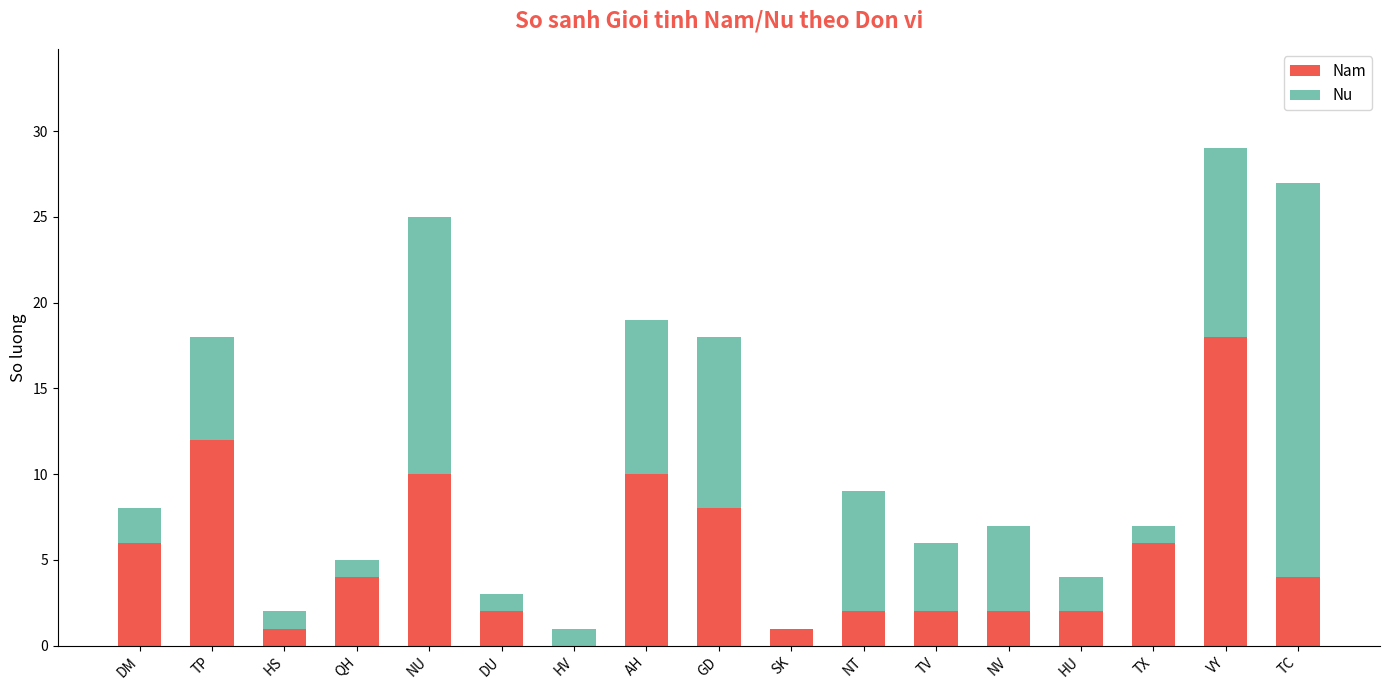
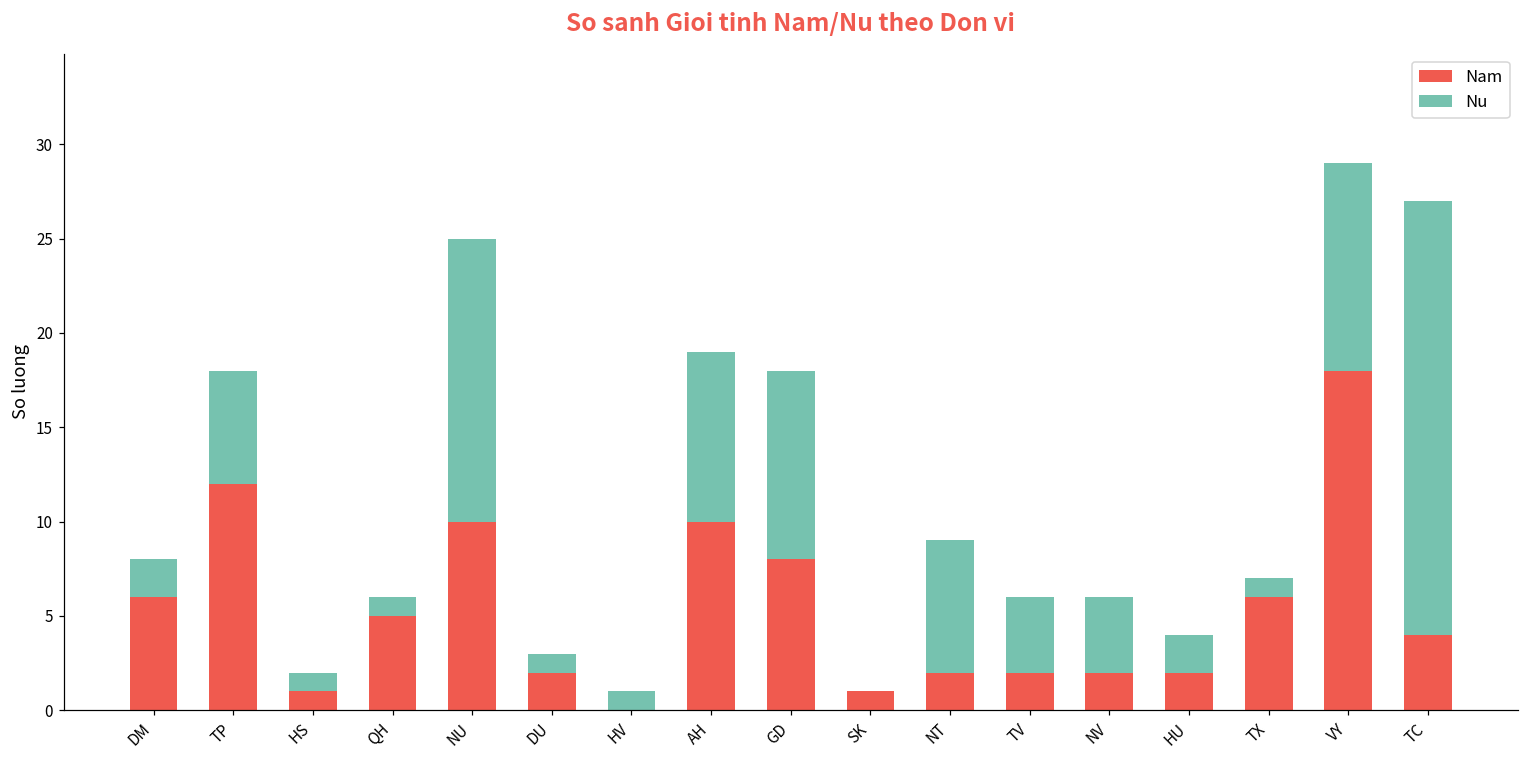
Nam, QH: 4 -> 5
Nu, NV: 5 -> 4
